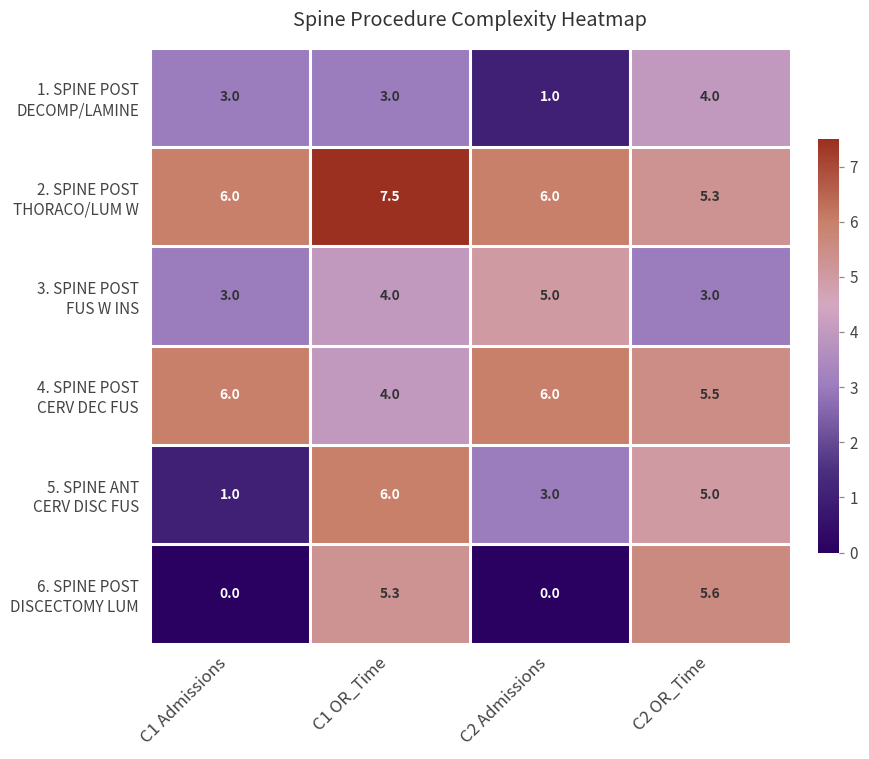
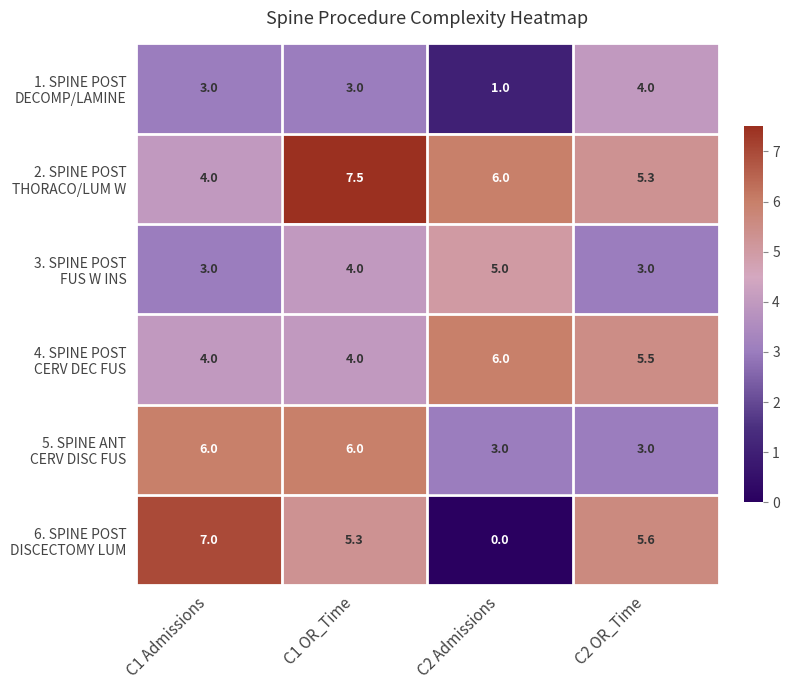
2. SPINE POST THORACO/LUM W, C1 Admissions: 6.0 -> 4.0
4. SPINE POST CERV DEC FUS, C1 Admissions: 6.0 -> 4.0
5. SPINE ANT CERV DISC FUS, C1 Admissions: 1.0 -> 6.0
5. SPINE ANT CERV DISC FUS, C2 OR_Time: 5.0 -> 3.0
6. SPINE POST DISCECTOMY LUM, C1 Admissions: 0.0 -> 7.0
